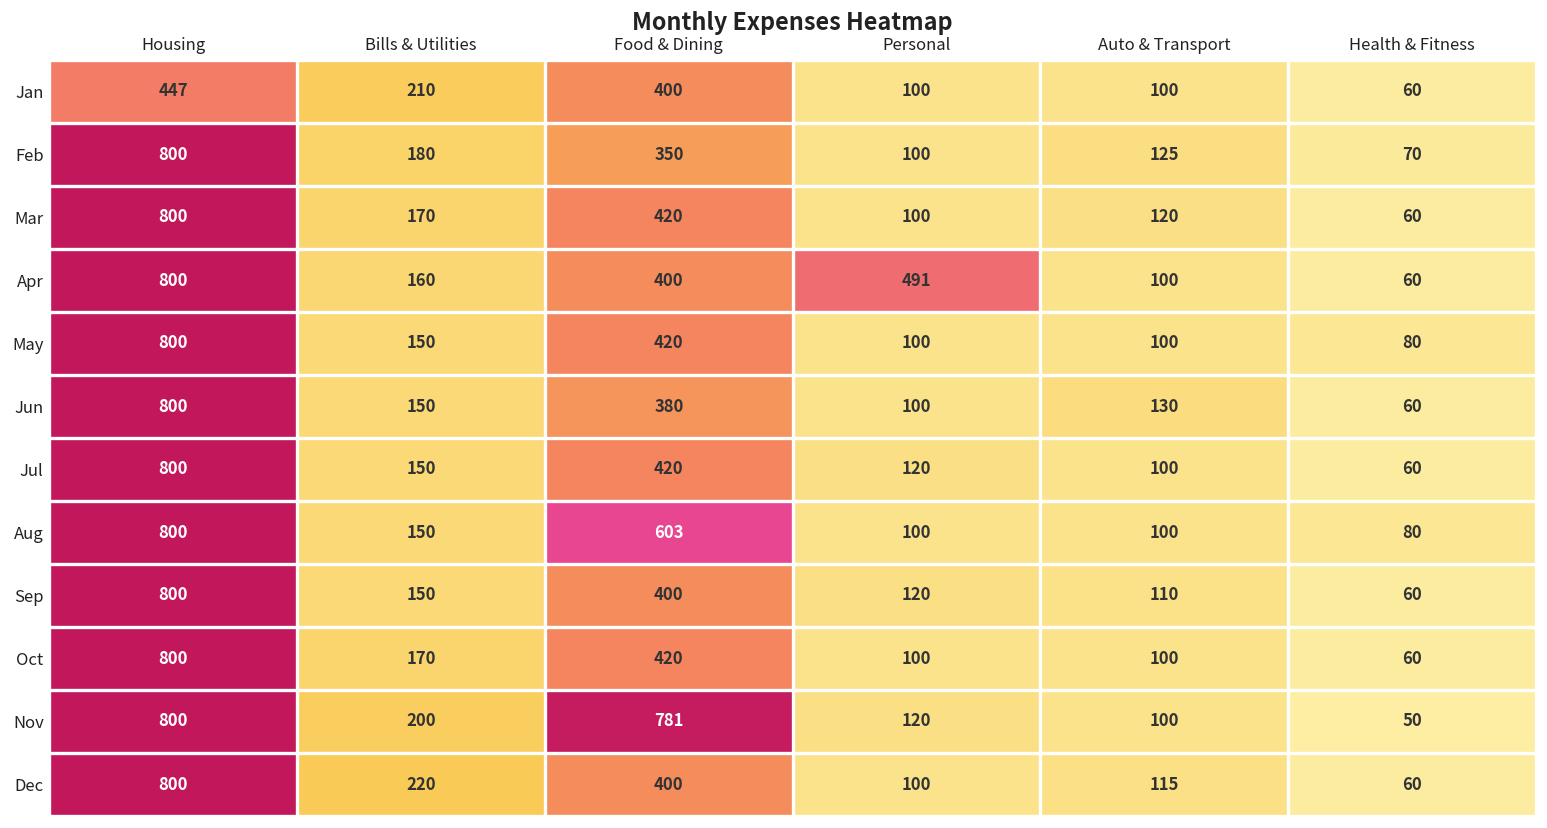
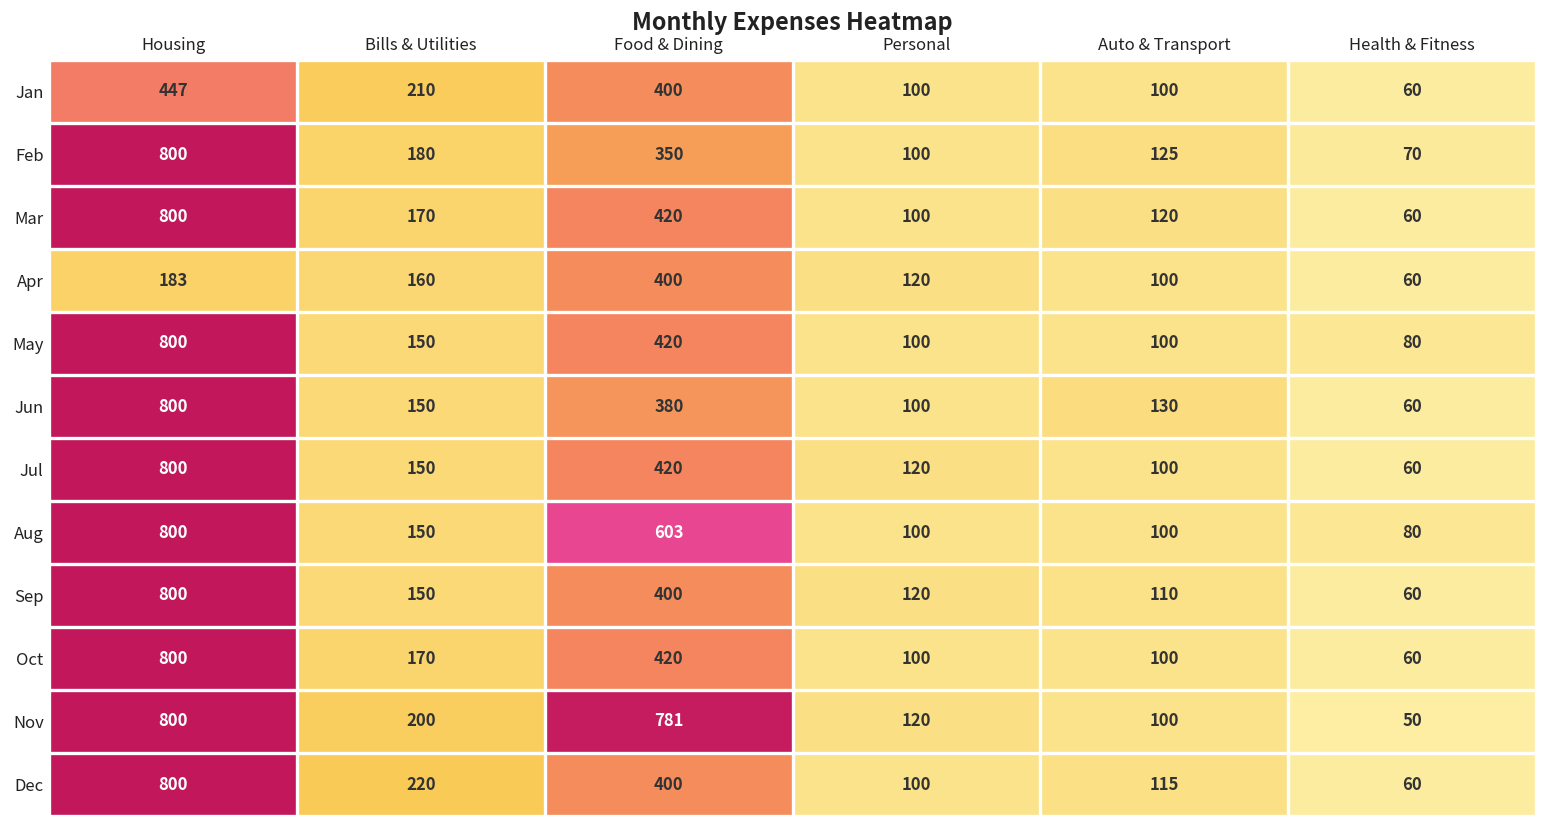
Apr, Housing: 800 -> 183
Apr, Personal: 491 -> 120
